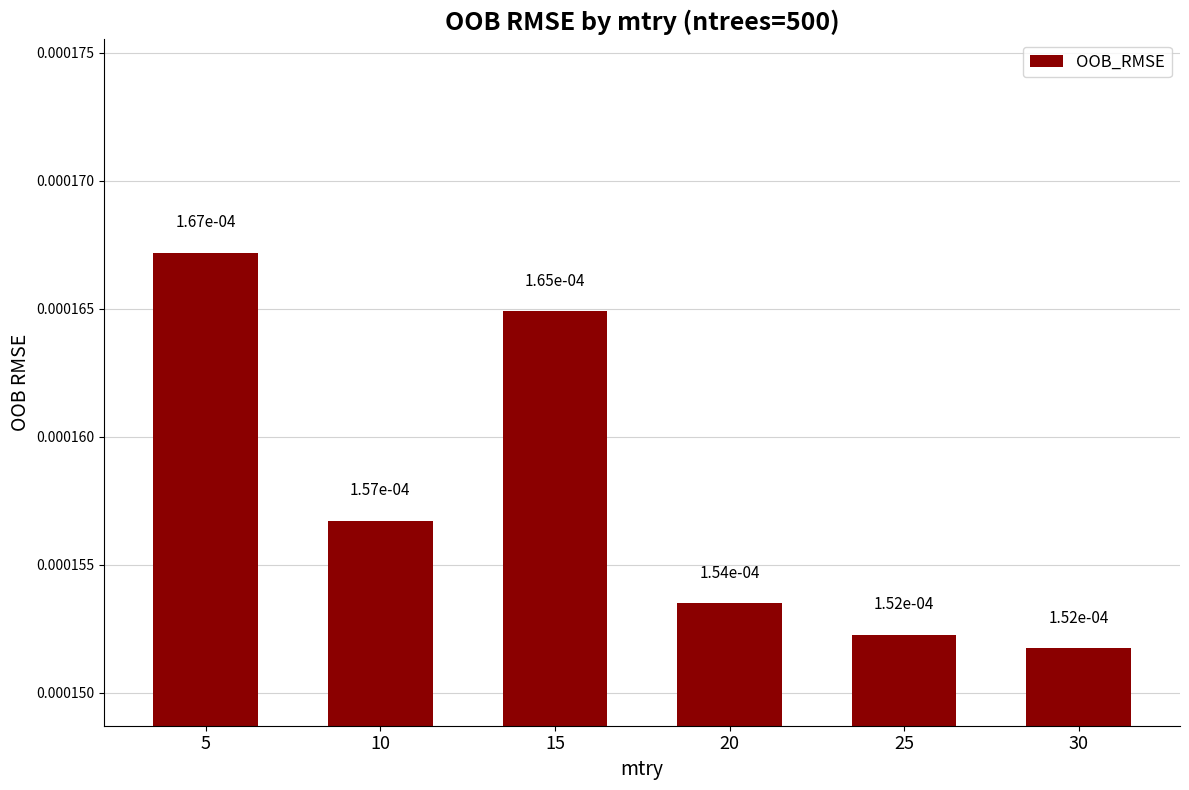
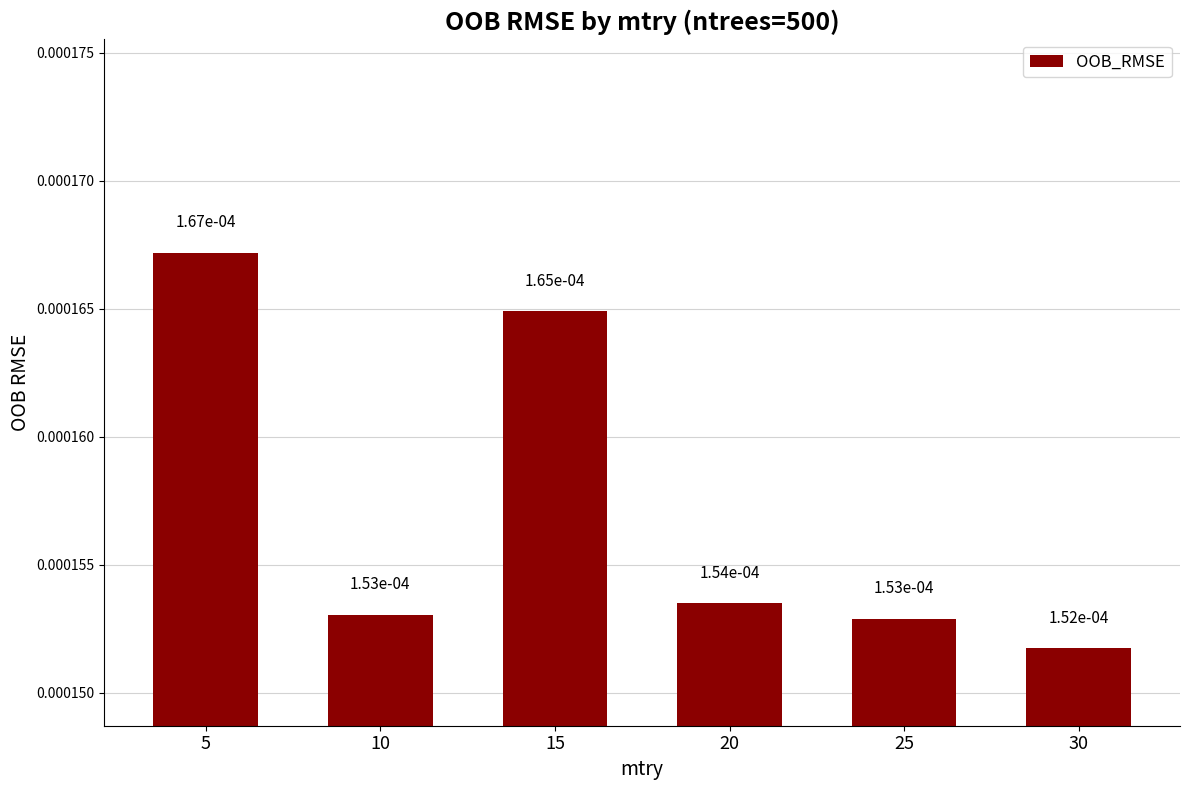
10: 1.57e-04 -> 1.53e-04
25: 1.52e-04 -> 1.53e-04
